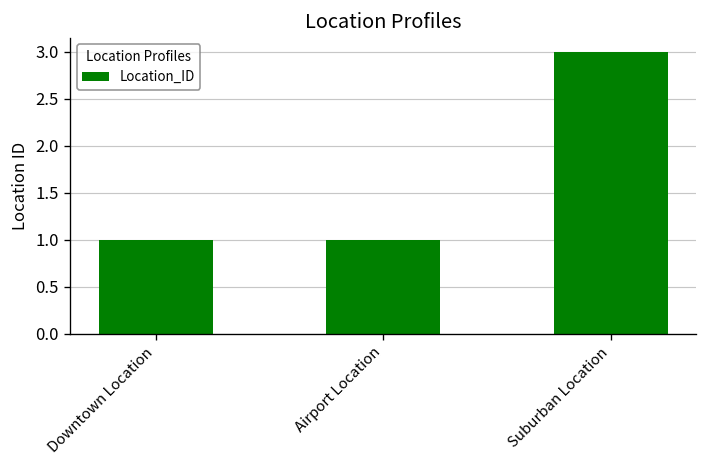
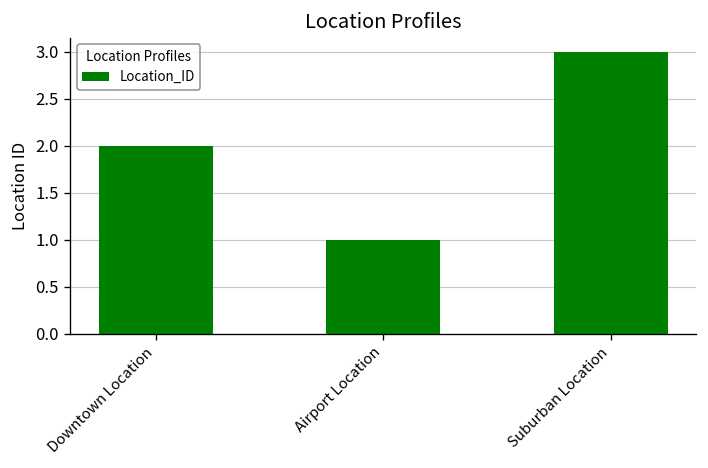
Downtown Location: 1 -> 2
